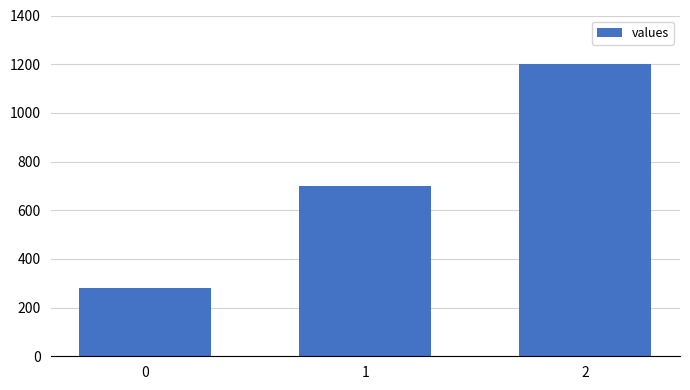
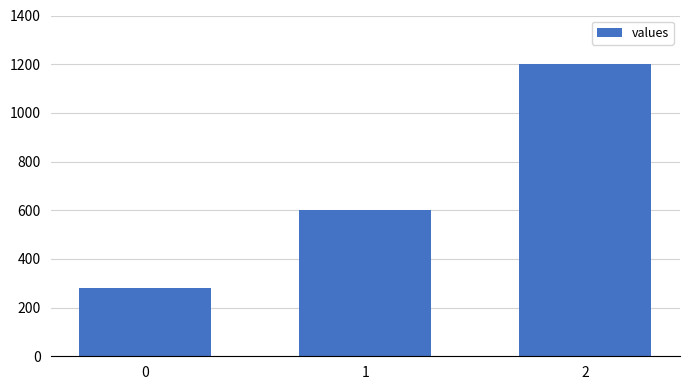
1: 700 -> 600
